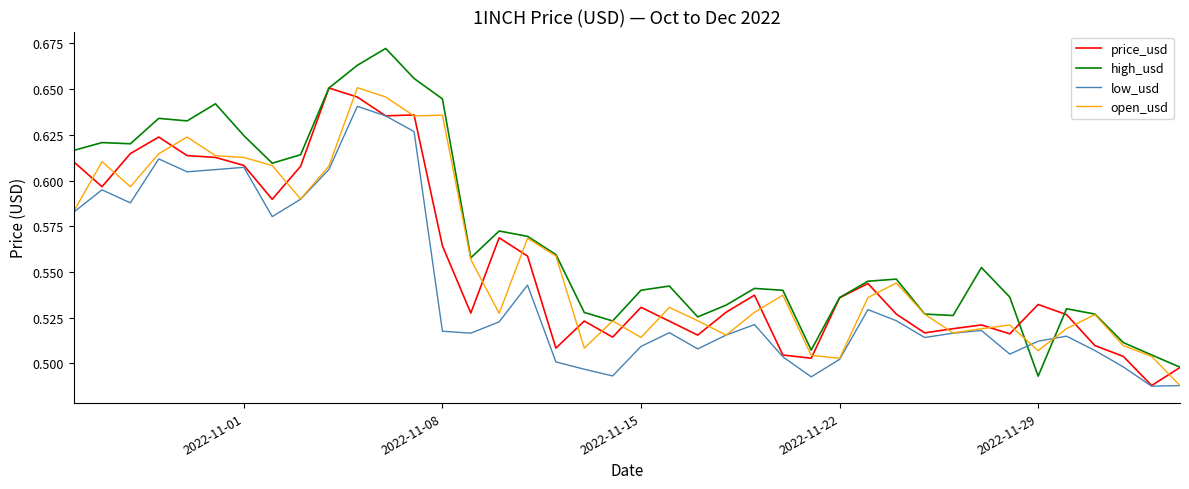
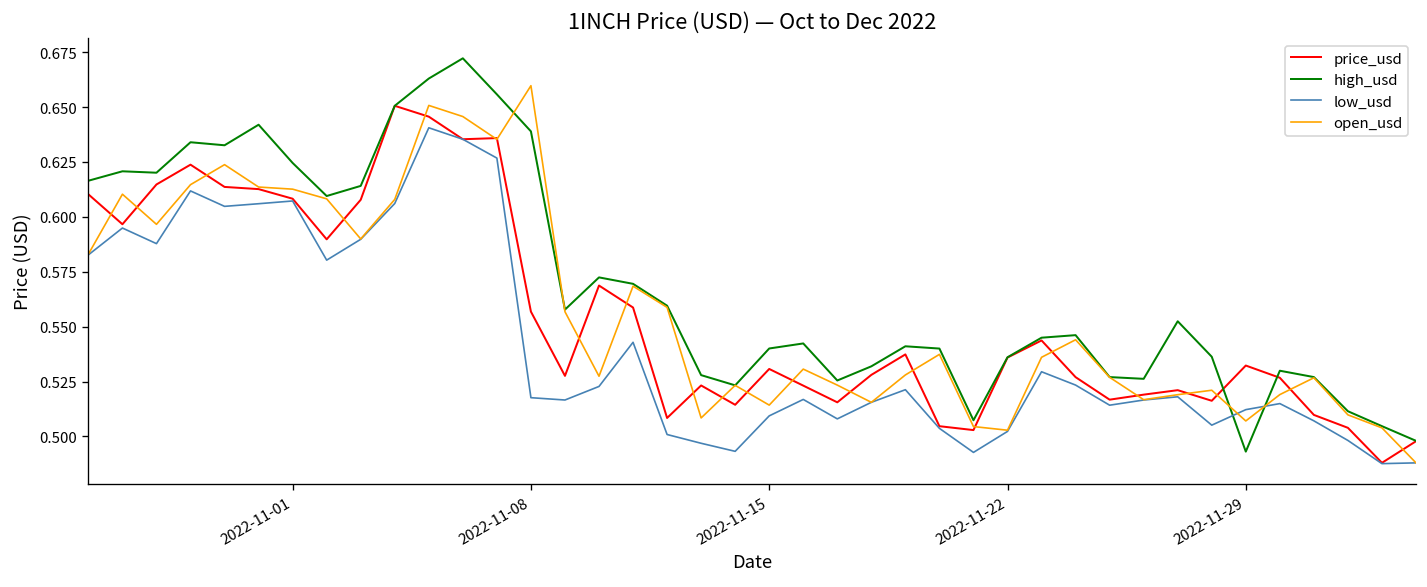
price_usd, 2022-11-08: 0.564 -> 0.557
high_usd, 2022-11-08: 0.645 -> 0.639
open_usd, 2022-11-08: 0.636 -> 0.660
